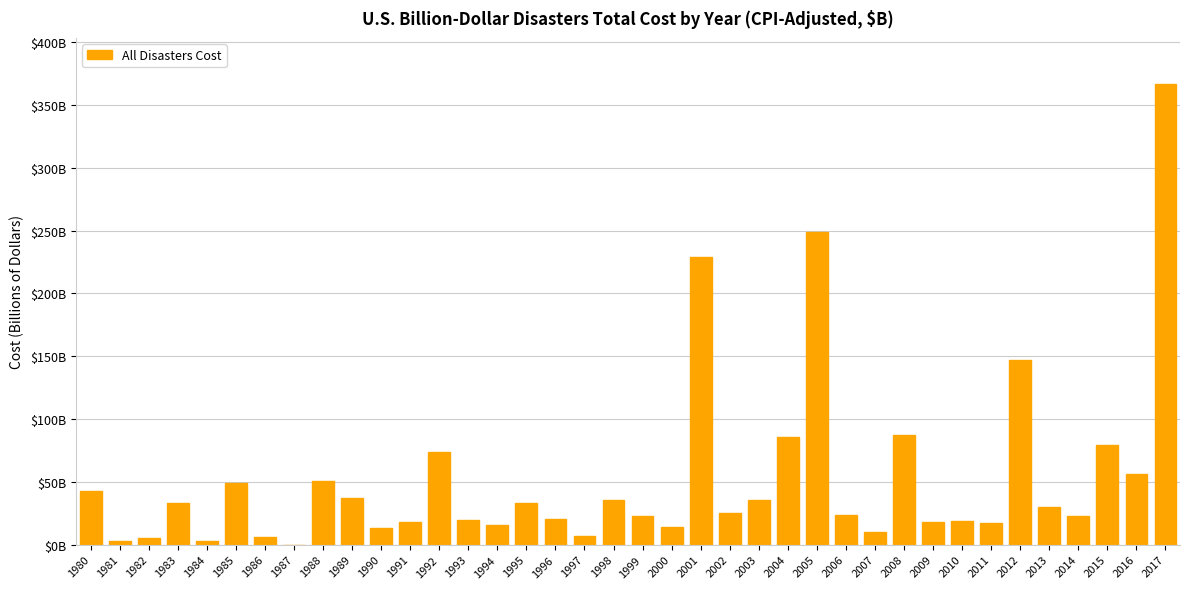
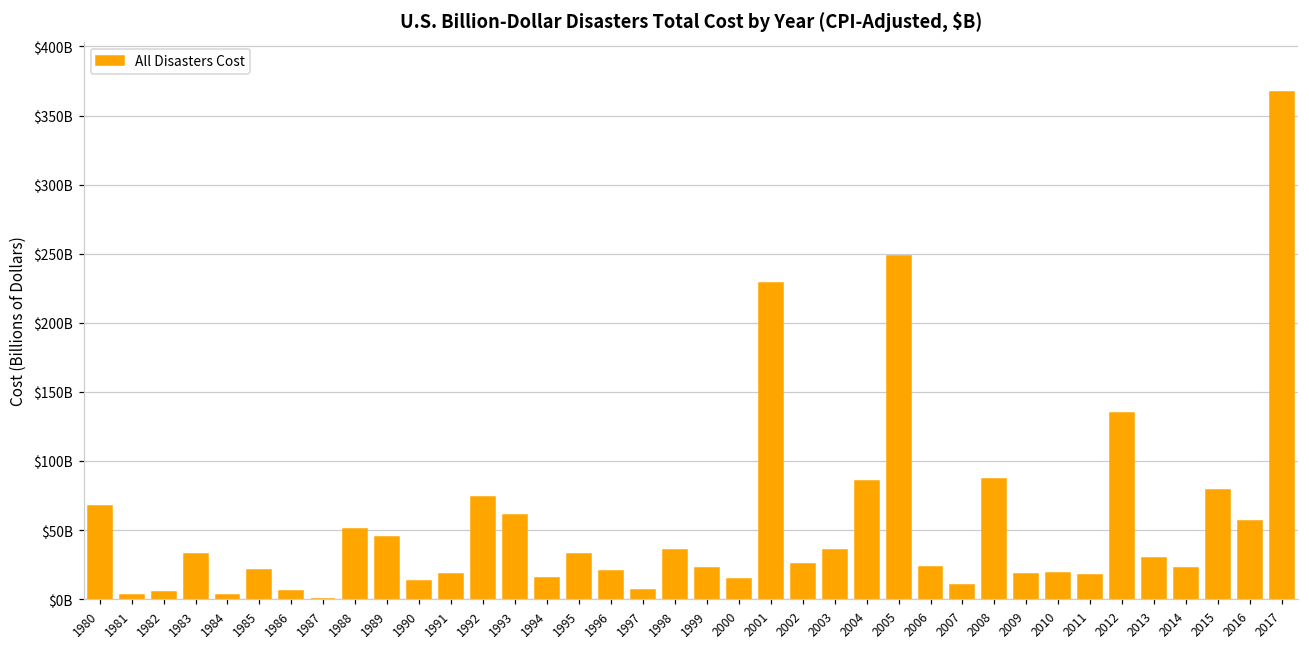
1980: $42000000000 -> $68000000000
1985: $49000000000 -> $21000000000
1989: $37000000000 -> $45000000000
1993: $20000000000 -> $61000000000
2012: $147000000000 -> $135000000000
